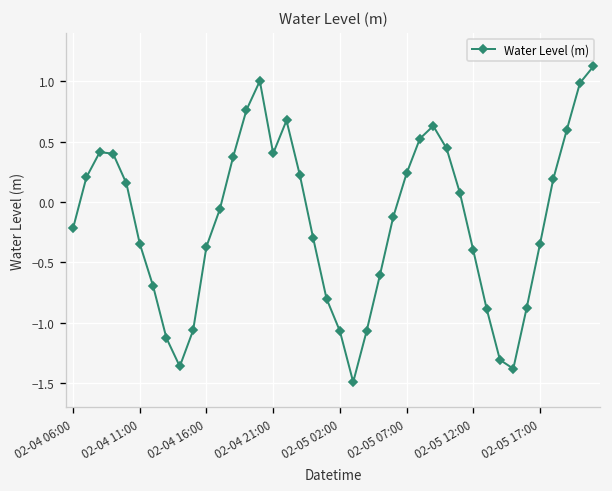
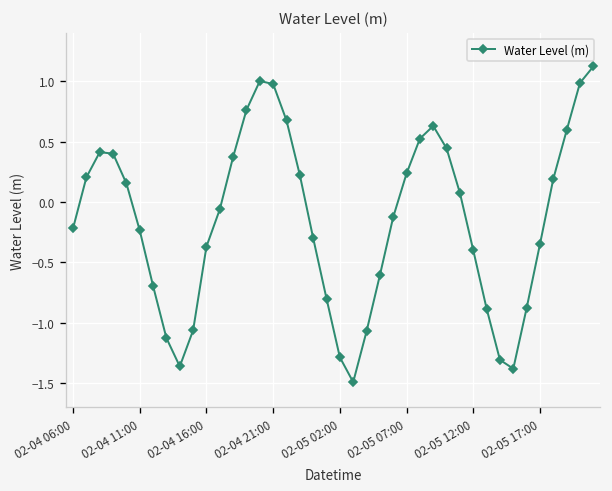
02-04 11:00: -0.35 -> -0.24
02-04 21:00: 0.40 -> 0.98
02-05 02:00: -1.07 -> -1.29
